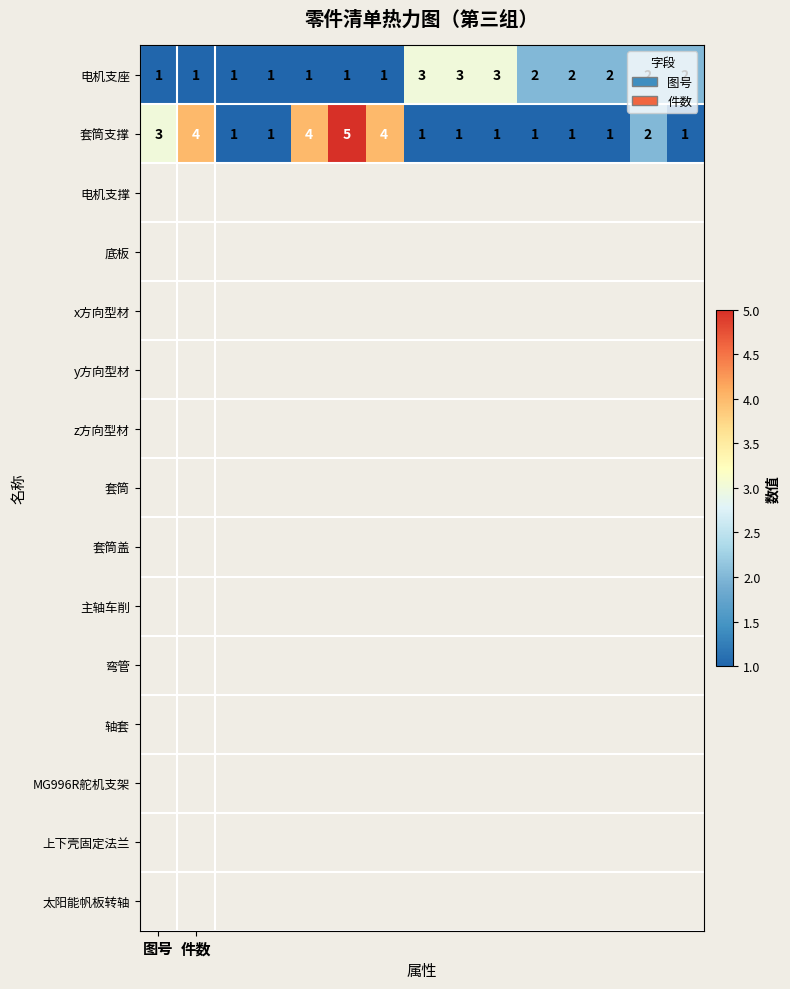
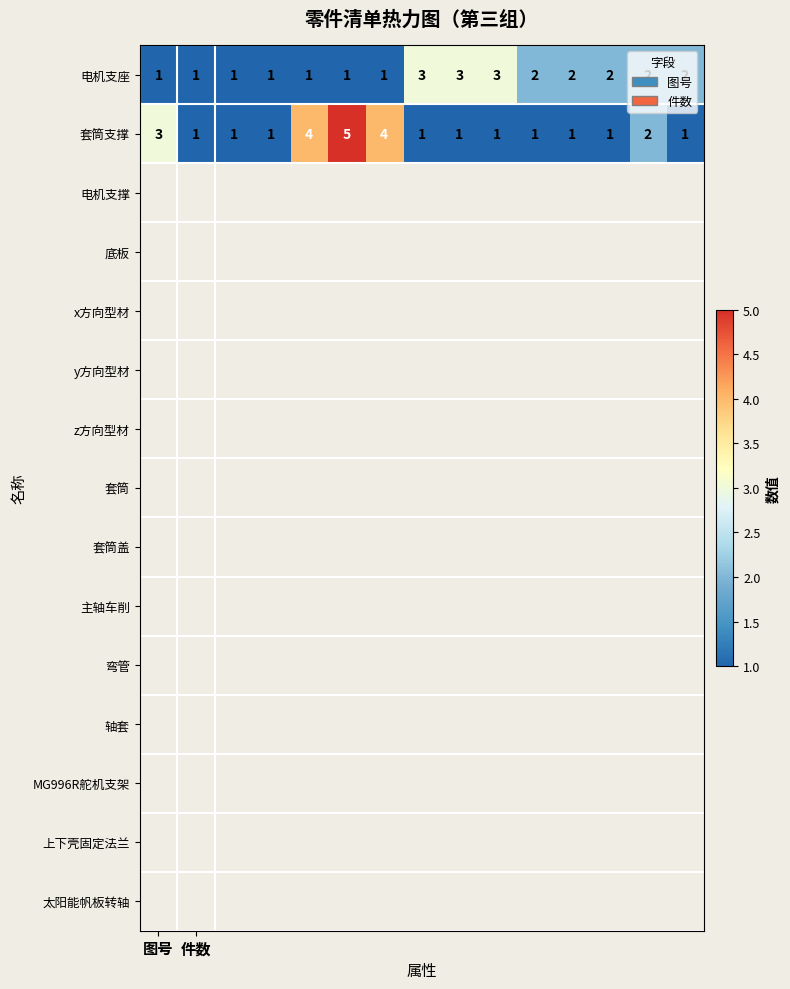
套筒支撑, 件数: 4 -> 1
